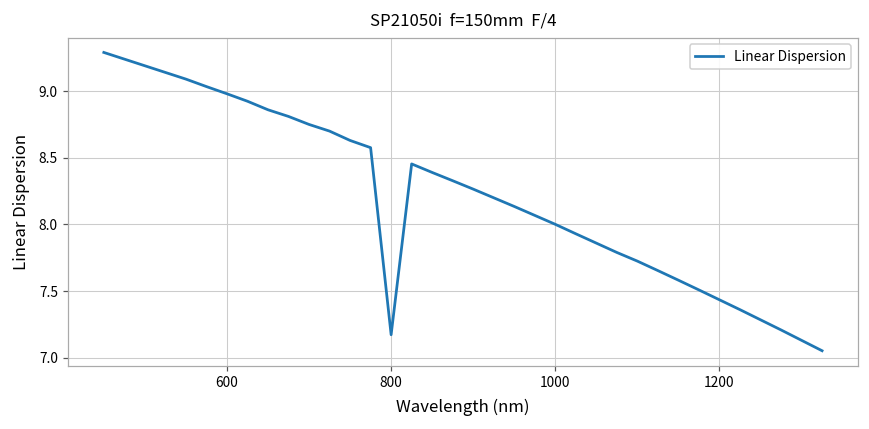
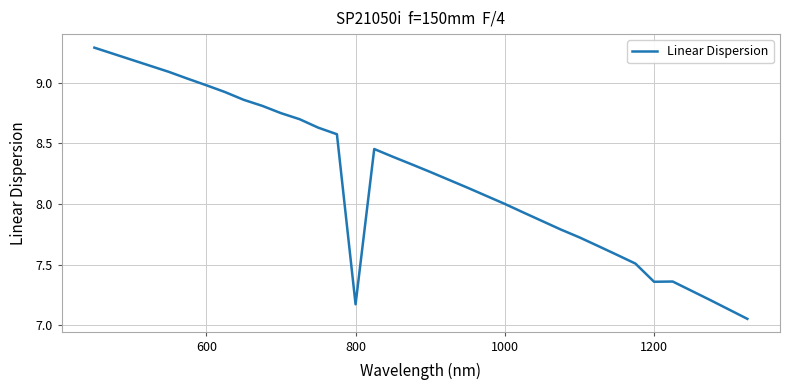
1200: 7.44 -> 7.36
